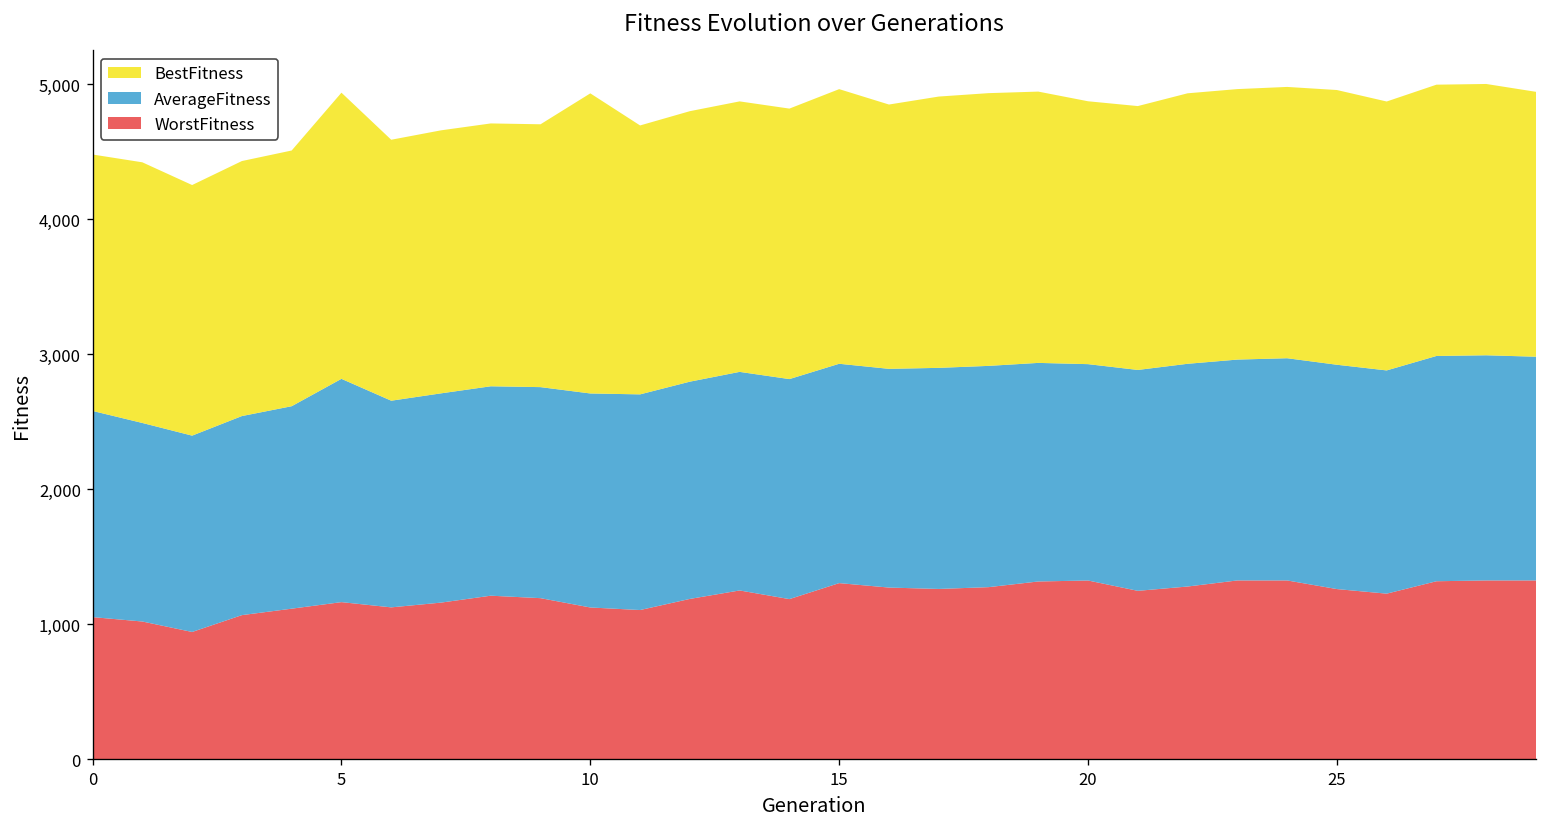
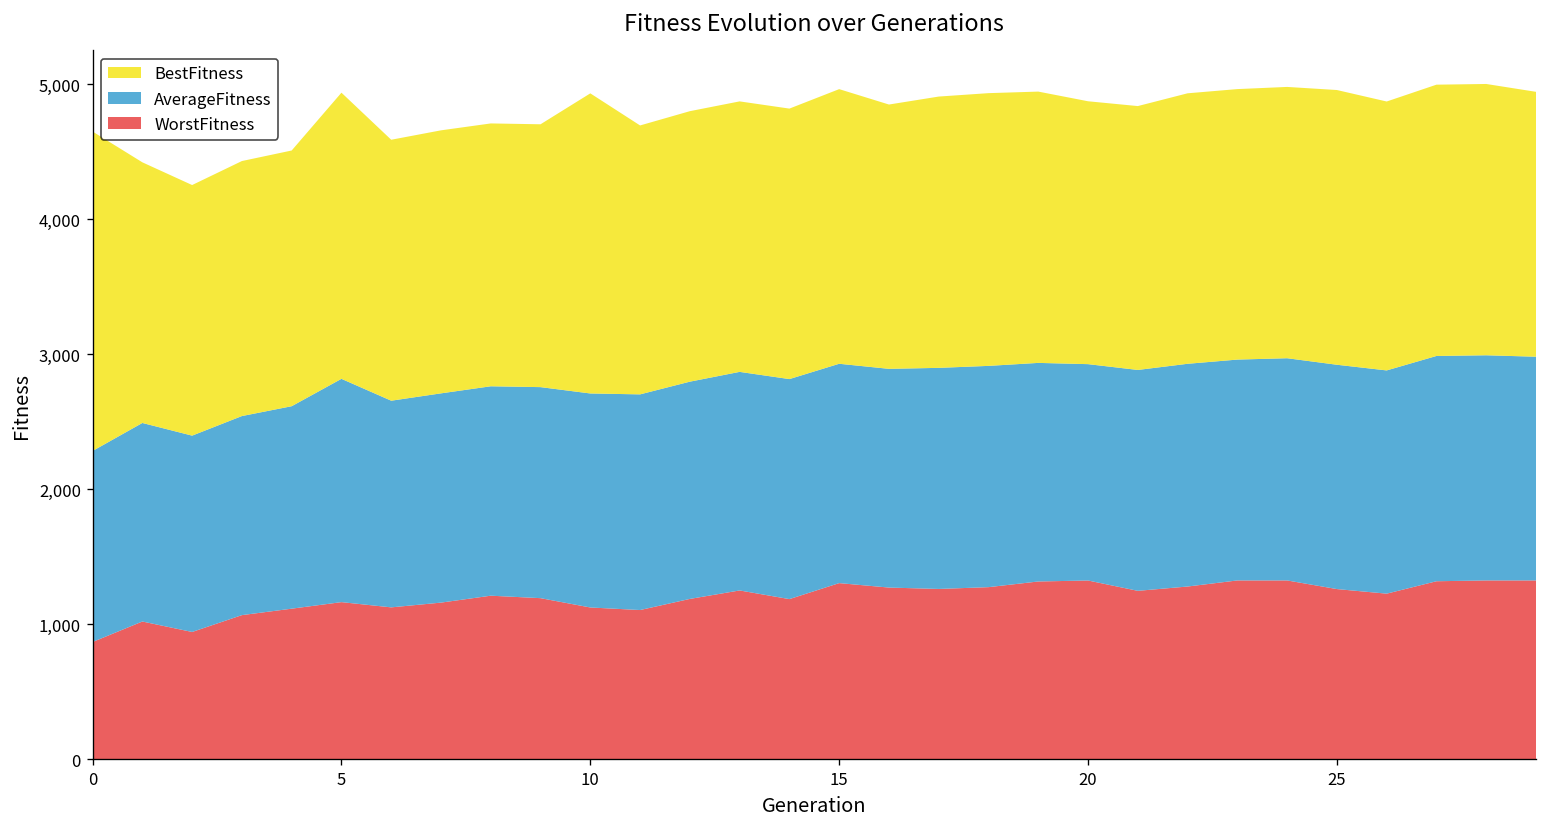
WorstFitness, 0: 1,050 -> 870
AverageFitness, 0: 1,530 -> 1,410
BestFitness, 0: 1,900 -> 2,370
